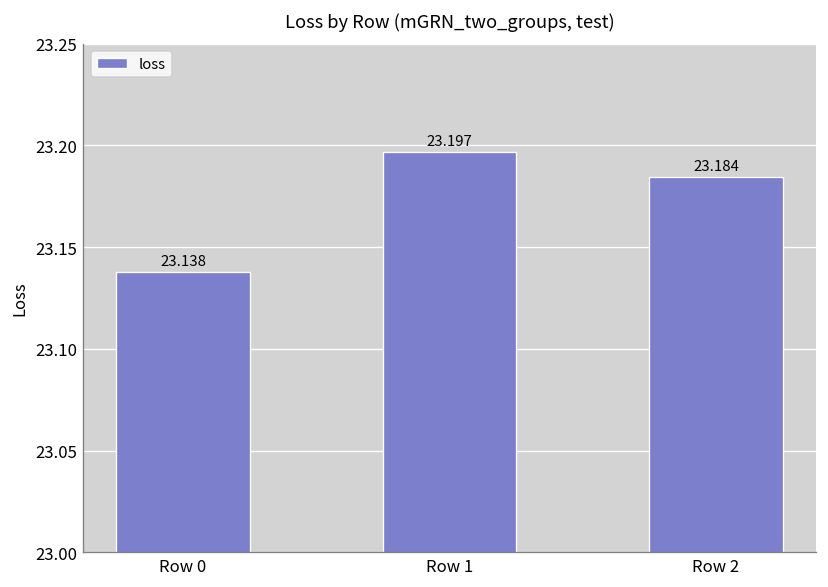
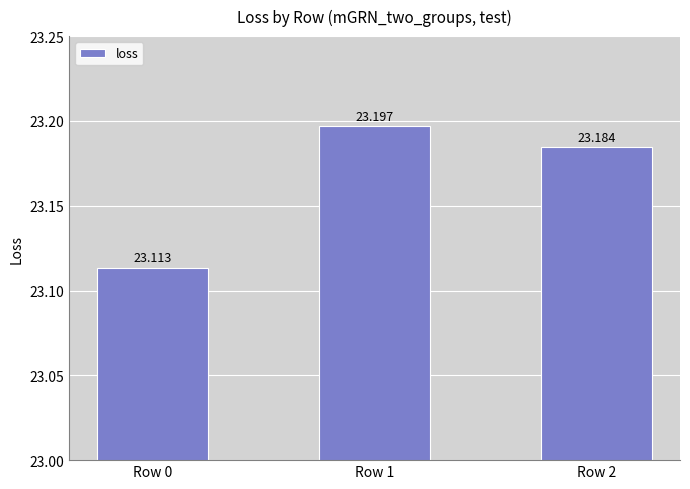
Row 0: 23.138 -> 23.113
